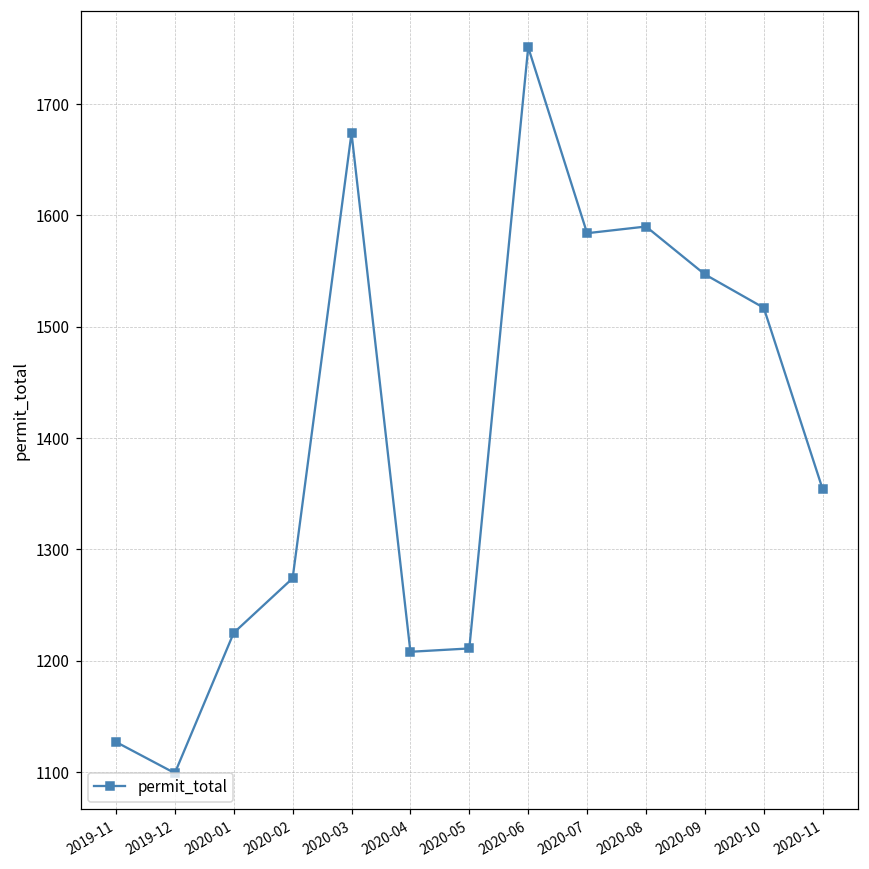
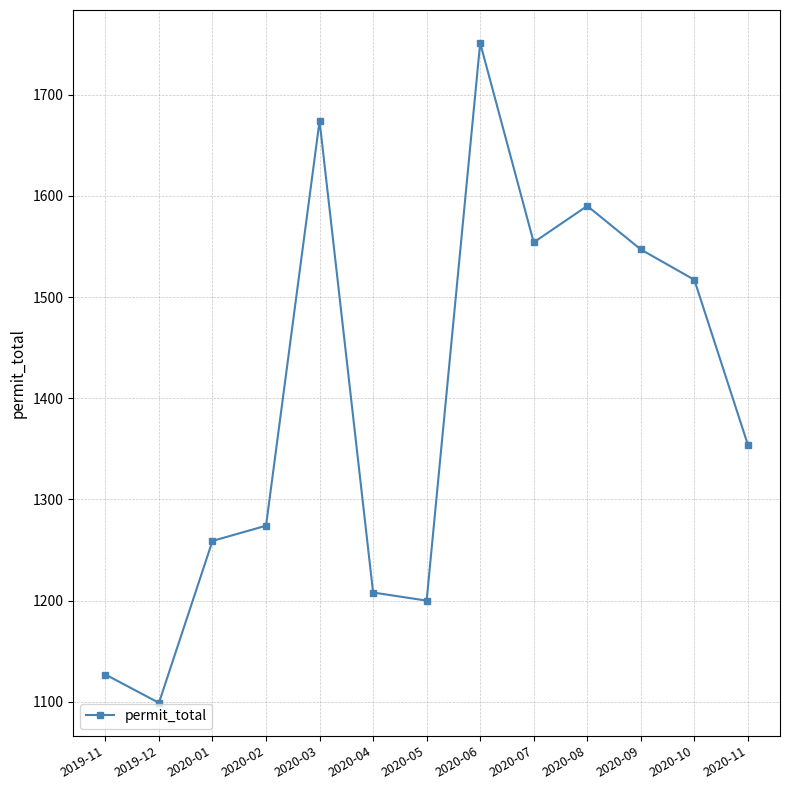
2020-01: 1225 -> 1259
2020-05: 1211 -> 1200
2020-07: 1584 -> 1554
